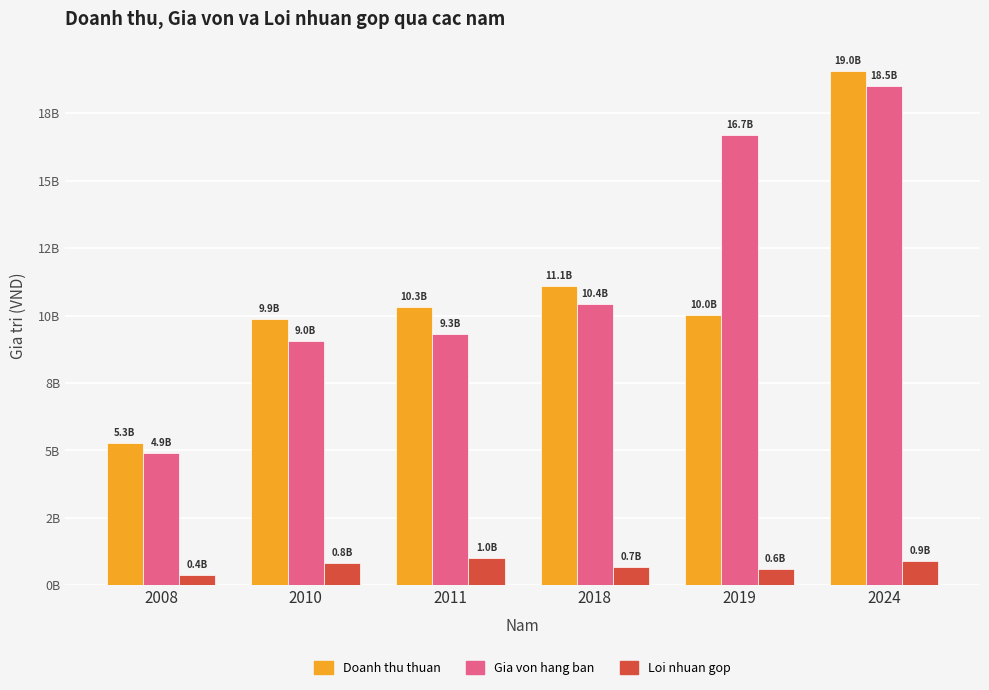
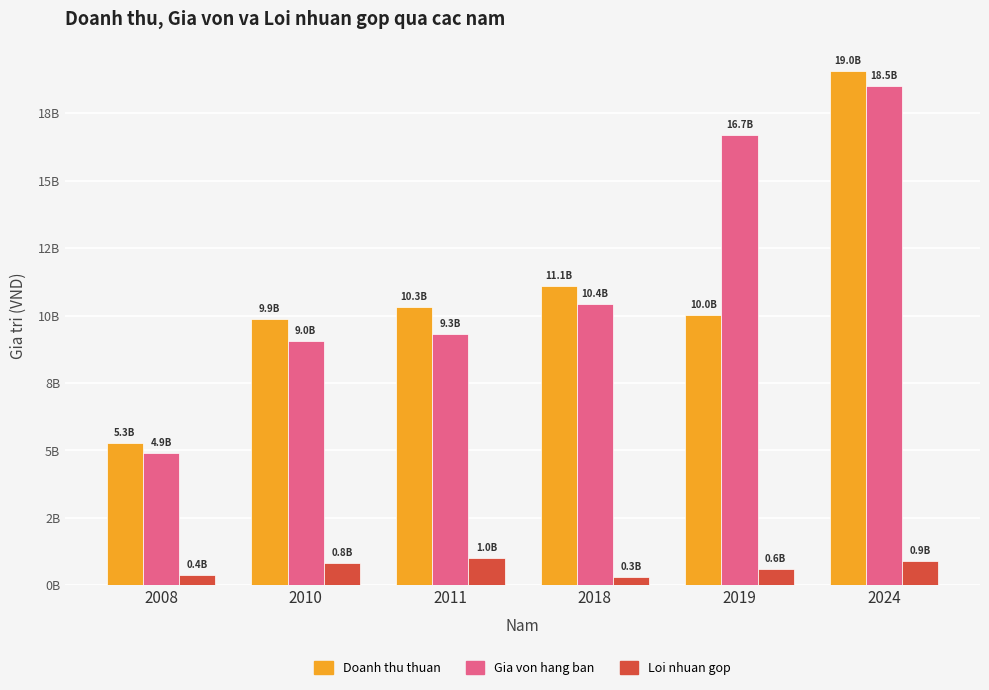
Loi nhuan gop, 2018: 0.7B -> 0.3B
